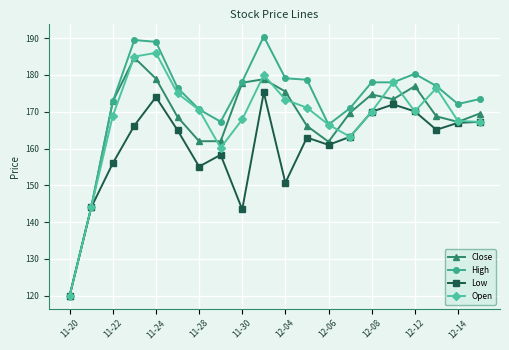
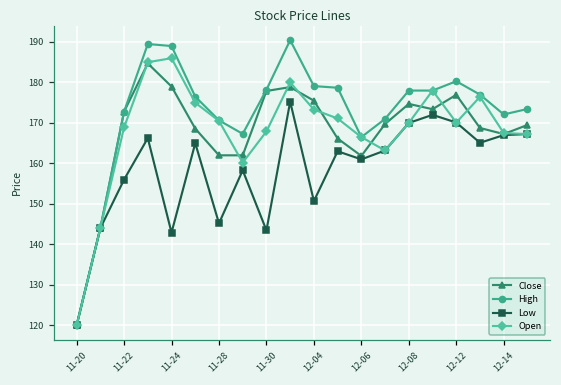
Low, 11-24: 174 -> 143
Low, 11-28: 155 -> 145
